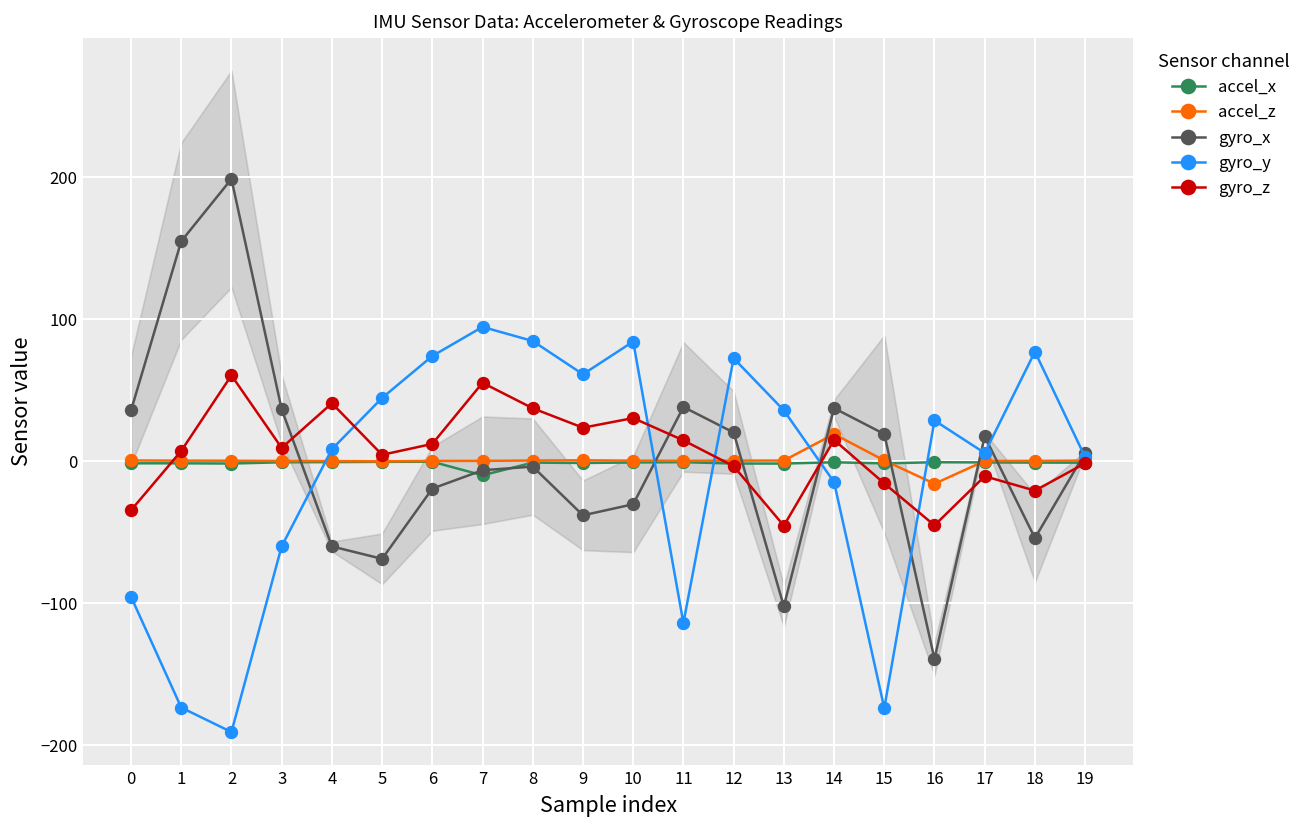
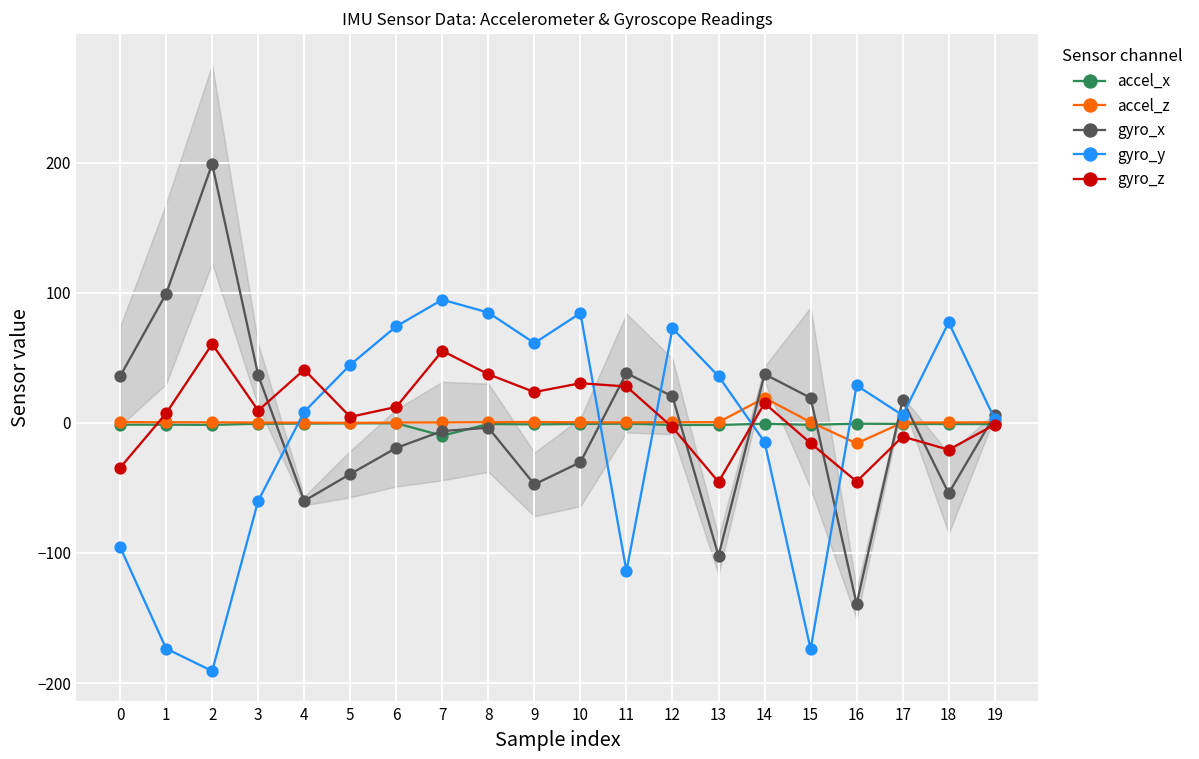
gyro_x, 1: 155 -> 99
gyro_x, 5: -69 -> -39
gyro_x, 9: -38 -> -47
gyro_z, 11: 15 -> 28
